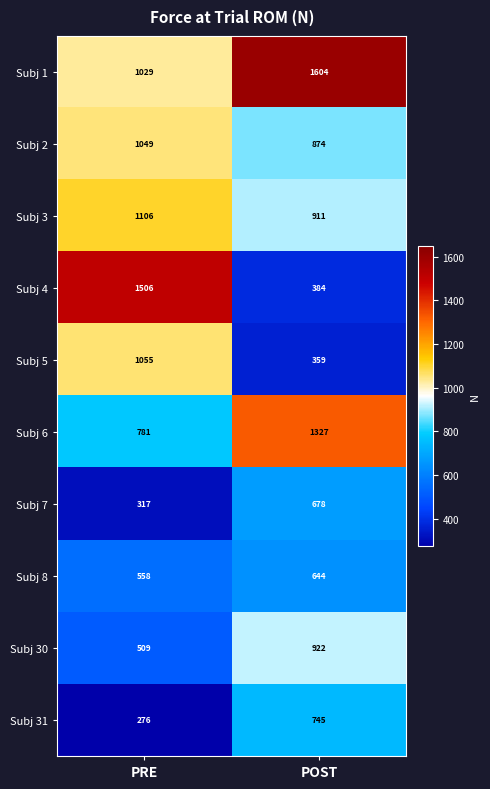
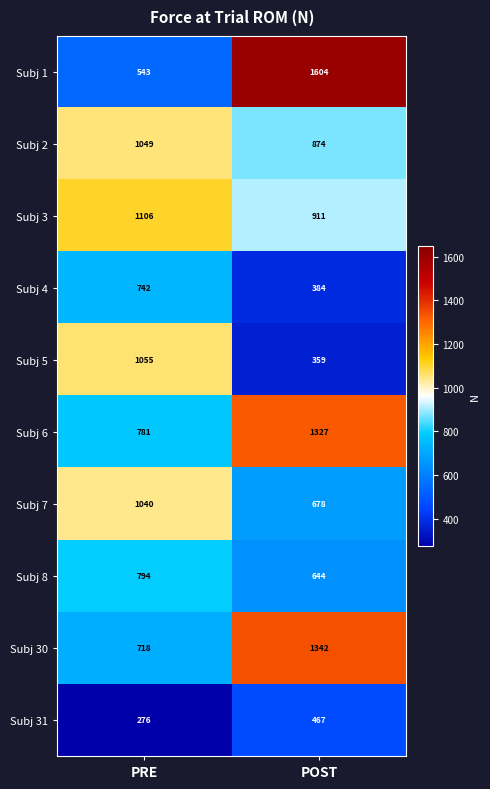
Subj 1, PRE: 1029 -> 543
Subj 4, PRE: 1506 -> 742
Subj 7, PRE: 317 -> 1040
Subj 8, PRE: 558 -> 794
Subj 30, PRE: 509 -> 718
Subj 30, POST: 922 -> 1342
Subj 31, POST: 745 -> 467
